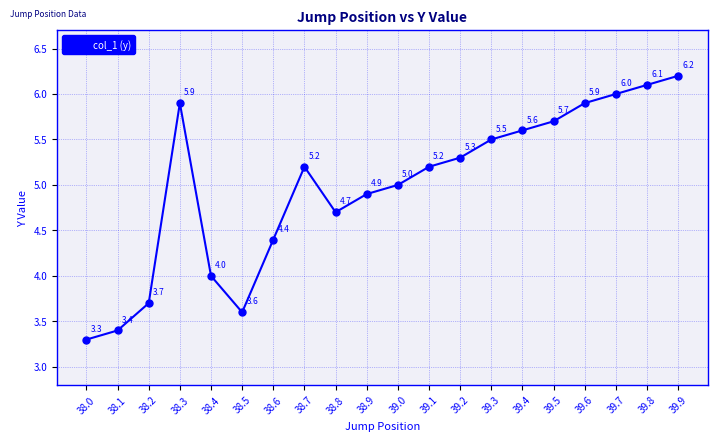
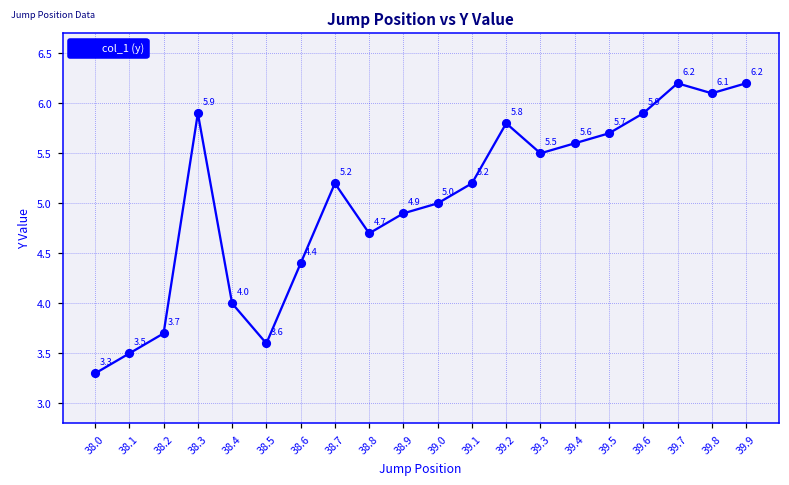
38.1: 3.4 -> 3.5
39.2: 5.3 -> 5.8
39.7: 6.0 -> 6.2
